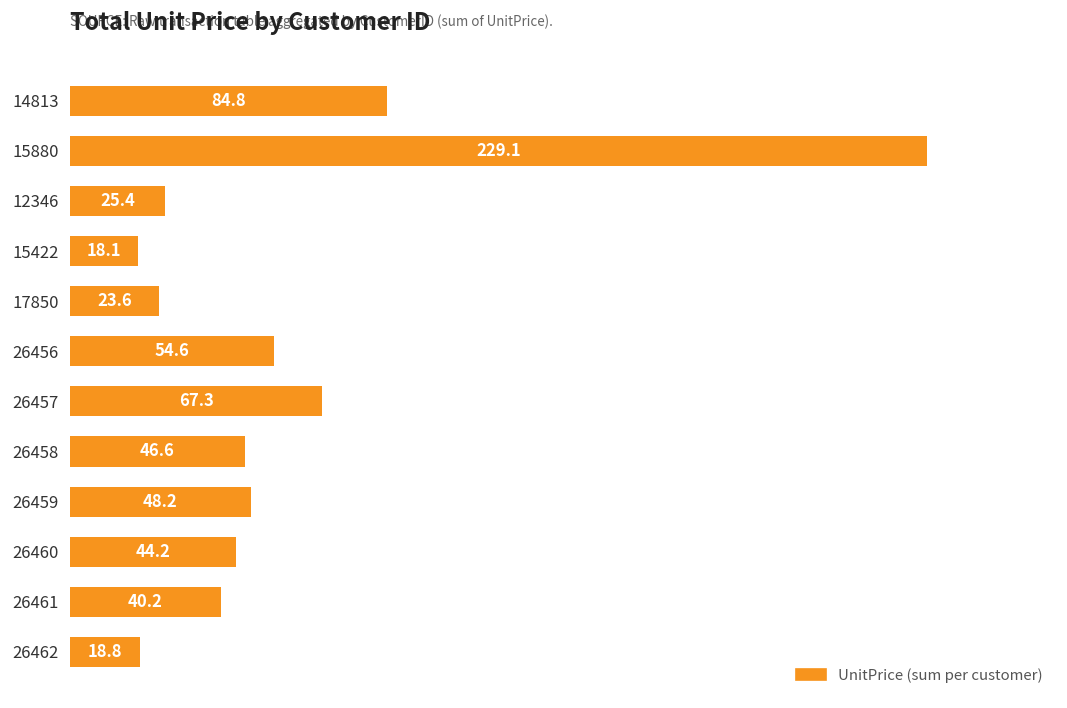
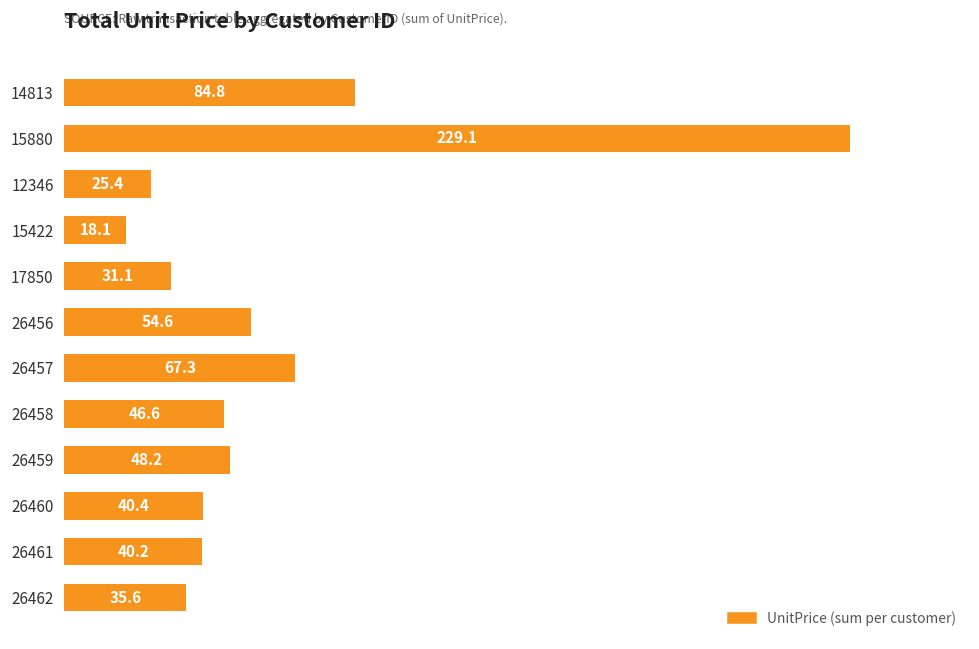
17850: 23.6 -> 31.1
26460: 44.2 -> 40.4
26462: 18.8 -> 35.6
